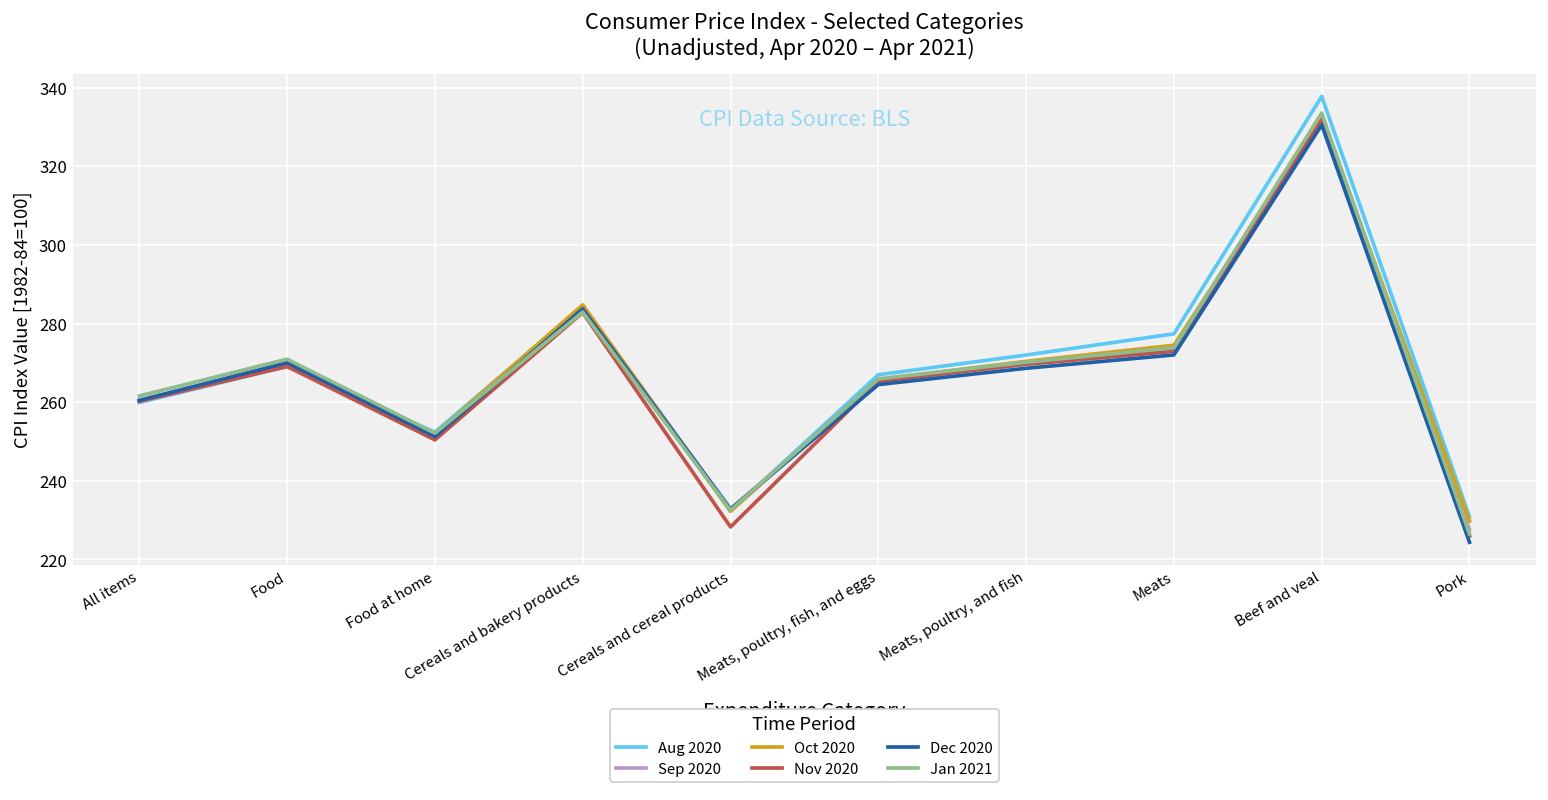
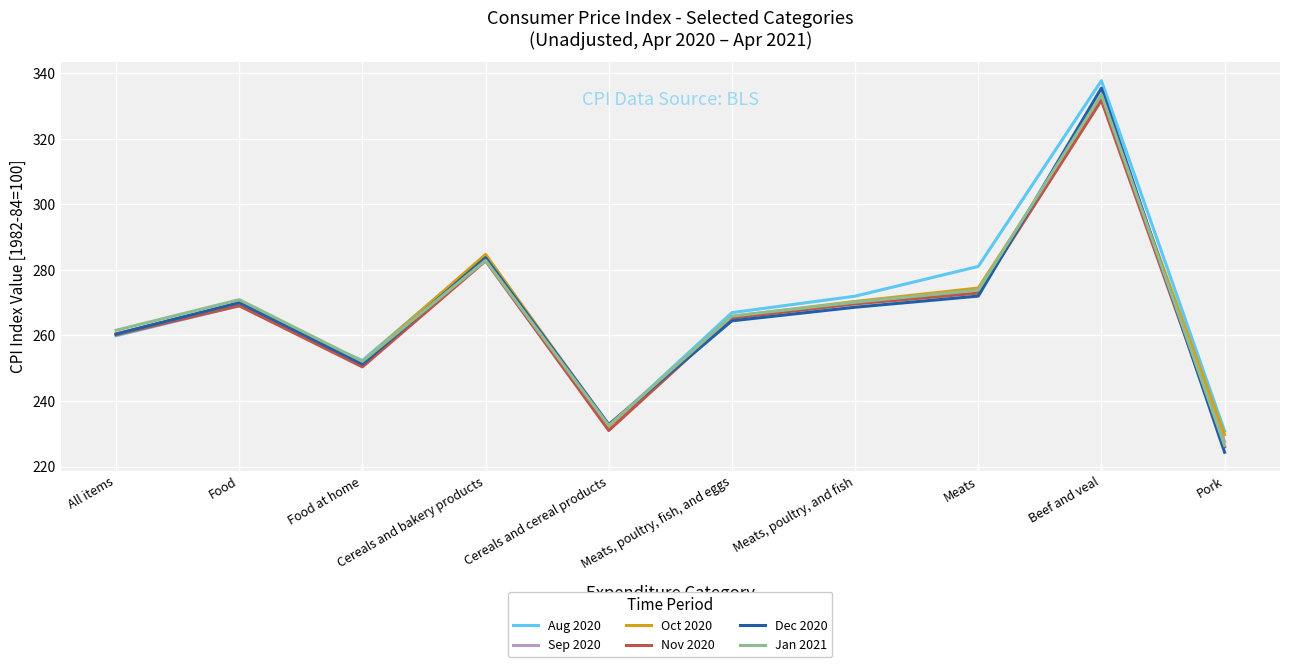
Nov 2020, Cereals and cereal products: 228 -> 231
Aug 2020, Meats: 277 -> 281
Dec 2020, Beef and veal: 331 -> 336
